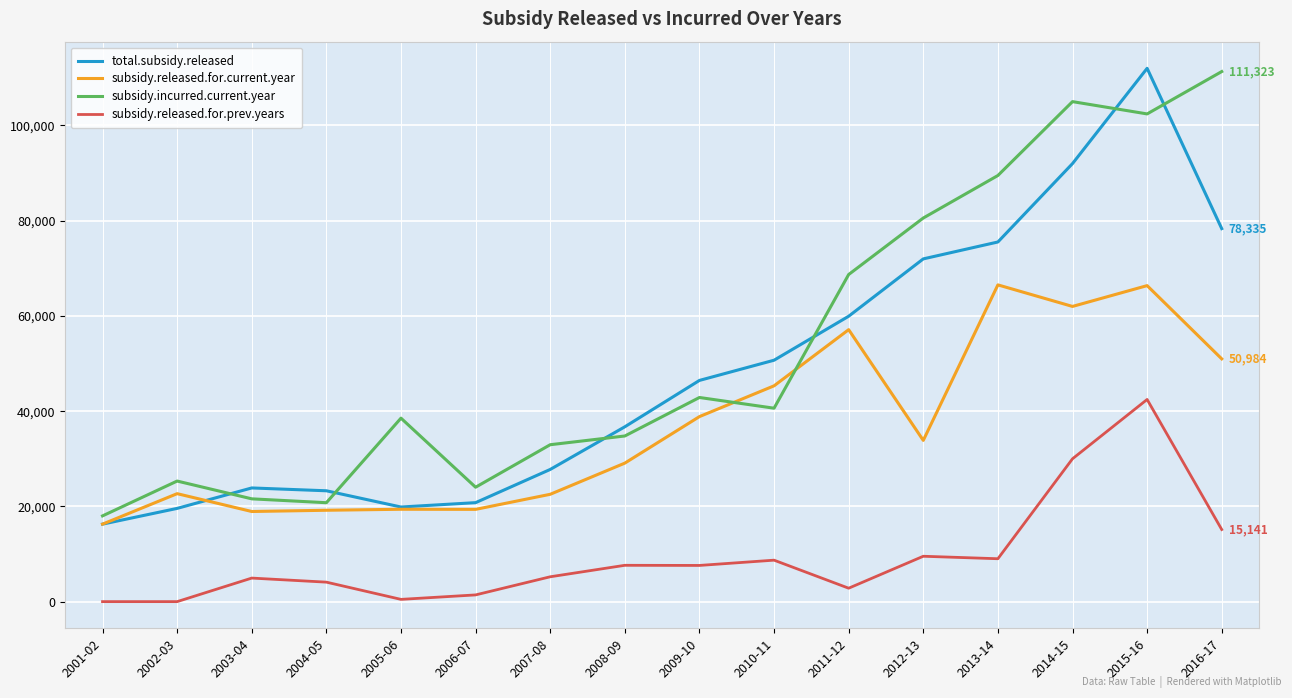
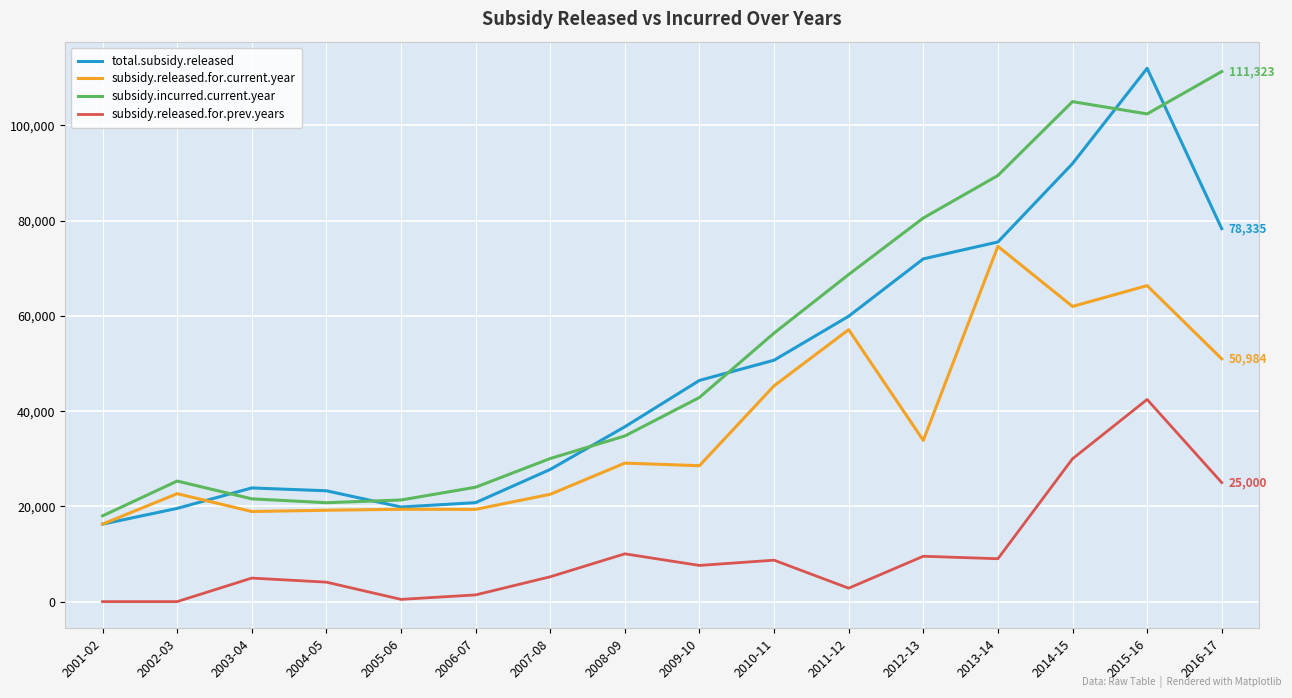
subsidy.incurred.current.year, 2005-06: 39,000 -> 21,000
subsidy.incurred.current.year, 2007-08: 33,000 -> 30,000
subsidy.released.for.prev.years, 2008-09: 8,000 -> 10,000
subsidy.released.for.current.year, 2009-10: 39,000 -> 29,000
subsidy.incurred.current.year, 2010-11: 41,000 -> 56,000
subsidy.released.for.current.year, 2013-14: 67,000 -> 75,000
subsidy.released.for.prev.years, 2016-17: 15,141 -> 25,000
